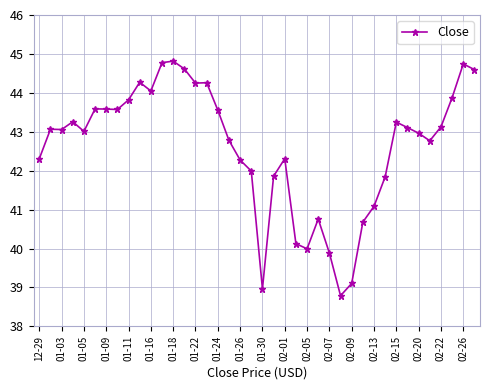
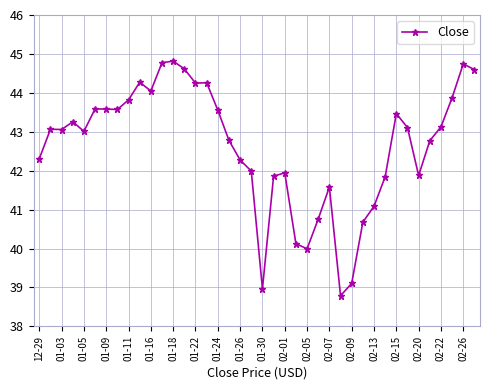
02-01: 42.3 -> 41.9
02-07: 39.9 -> 41.6
02-15: 43.2 -> 43.5
02-20: 43.0 -> 41.9
